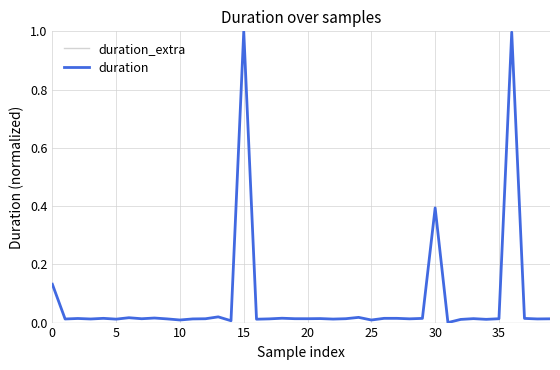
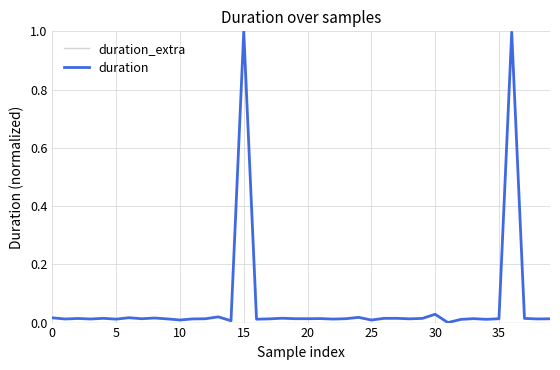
duration, 0: 0.13 -> 0.02
duration, 30: 0.39 -> 0.03
